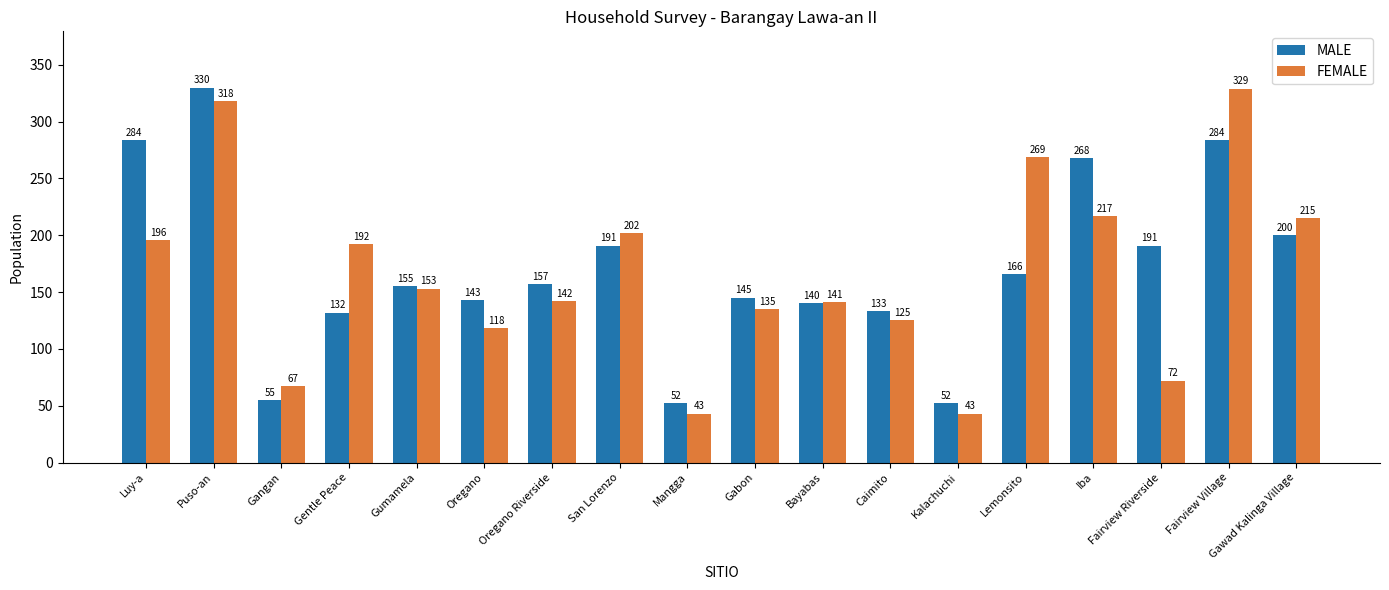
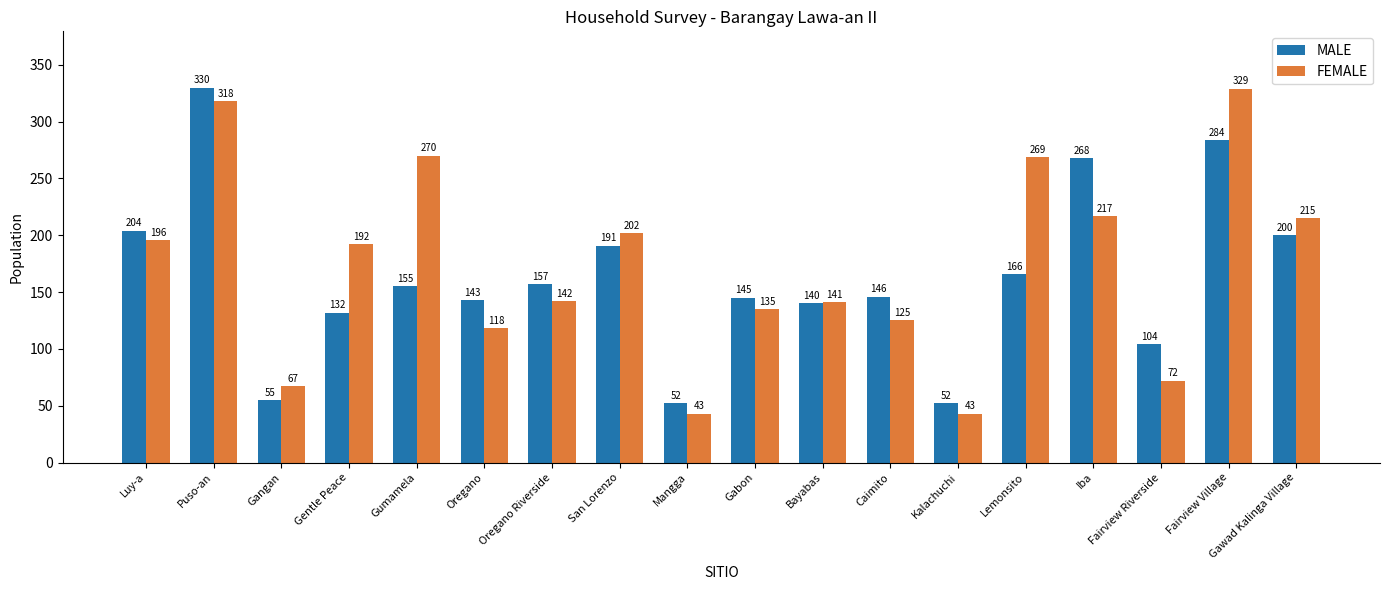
MALE, Luy-a: 284 -> 204
FEMALE, Gumamela: 153 -> 270
MALE, Caimito: 133 -> 146
MALE, Fairview Riverside: 191 -> 104
